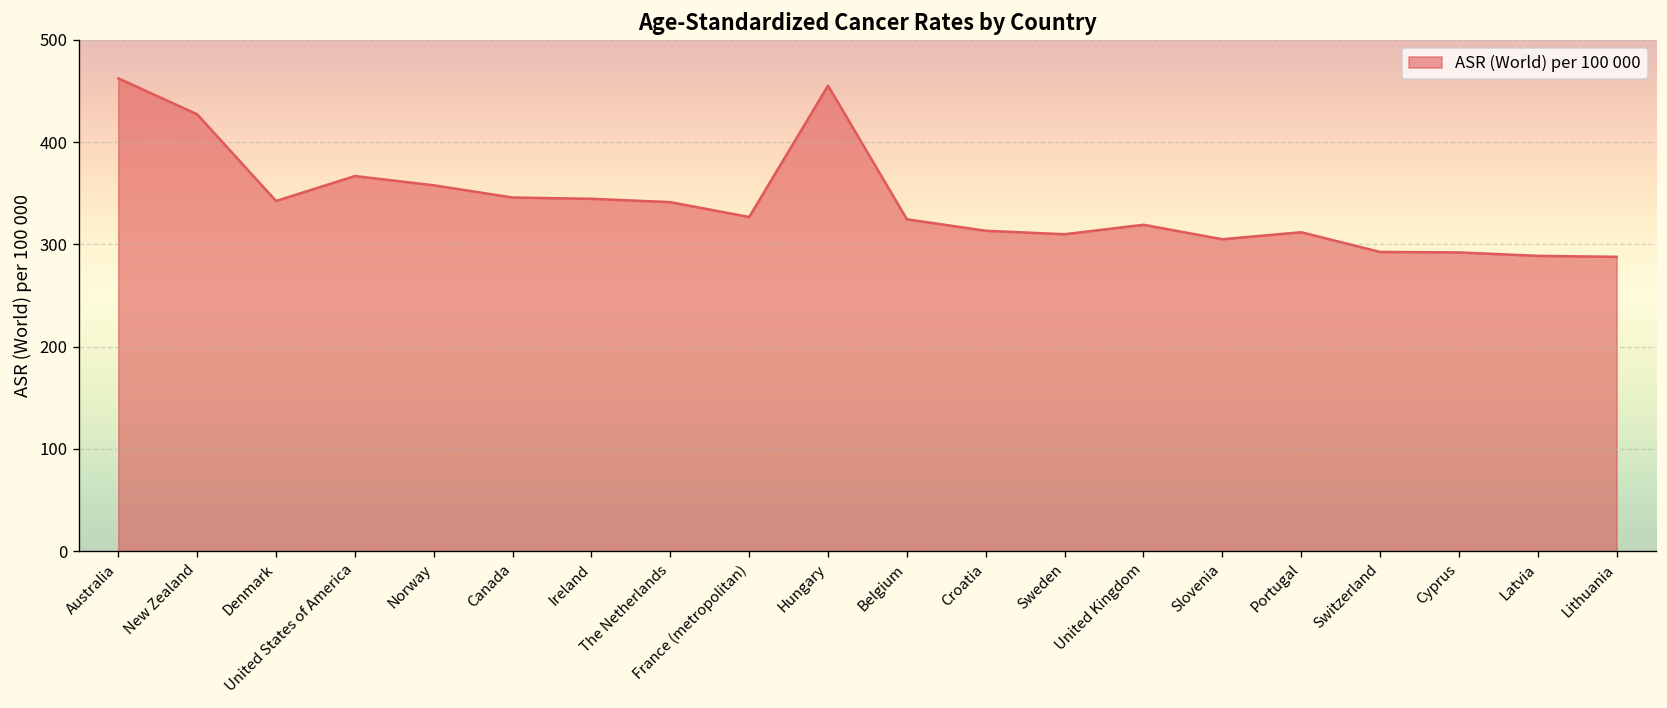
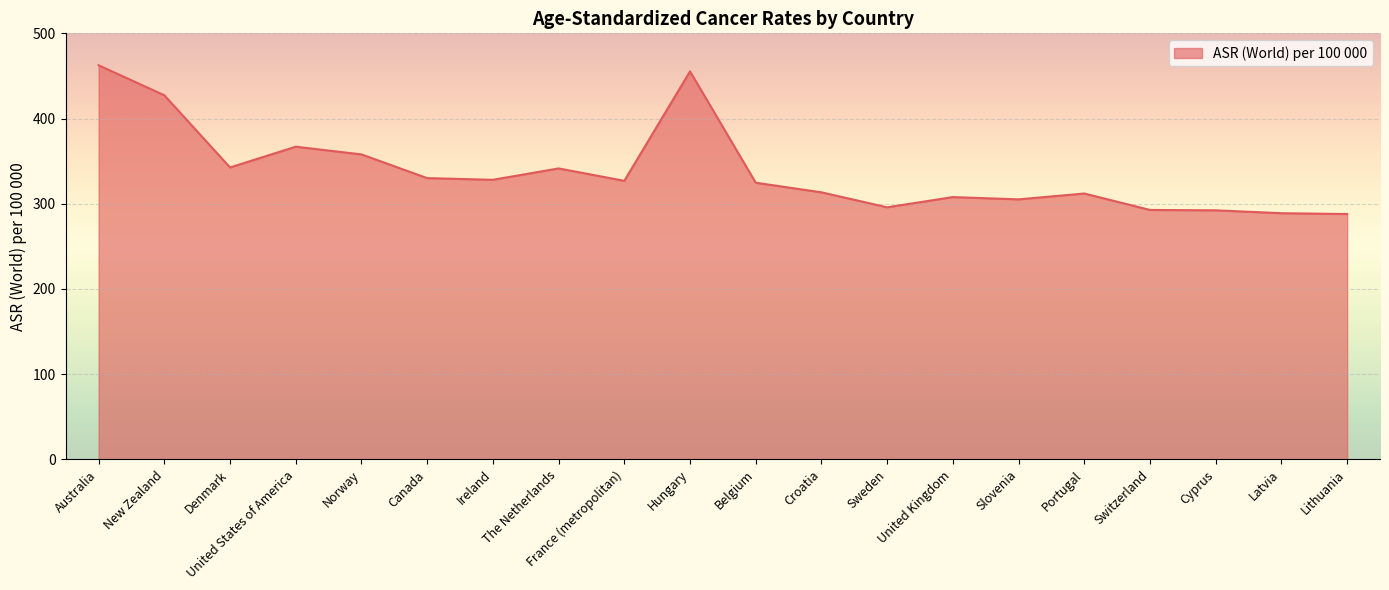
Canada: 350 -> 330
Ireland: 340 -> 330
Sweden: 310 -> 300
United Kingdom: 320 -> 310
